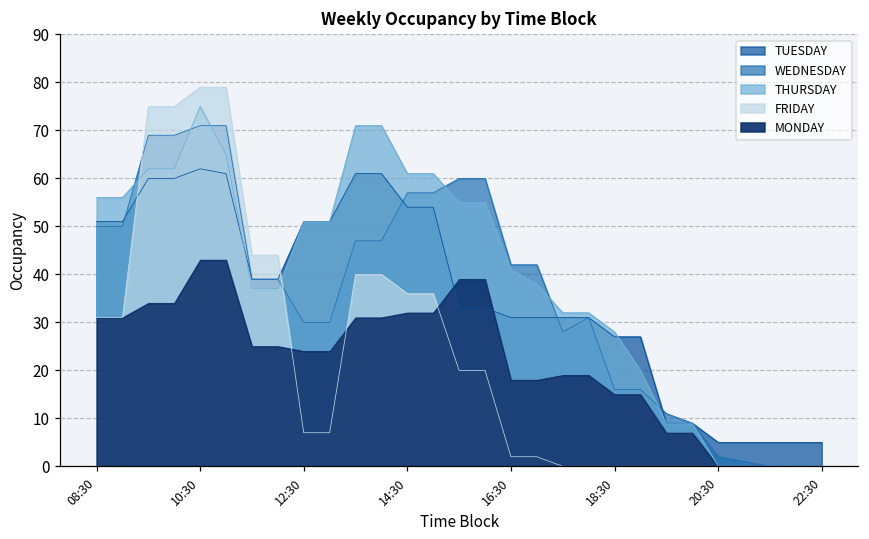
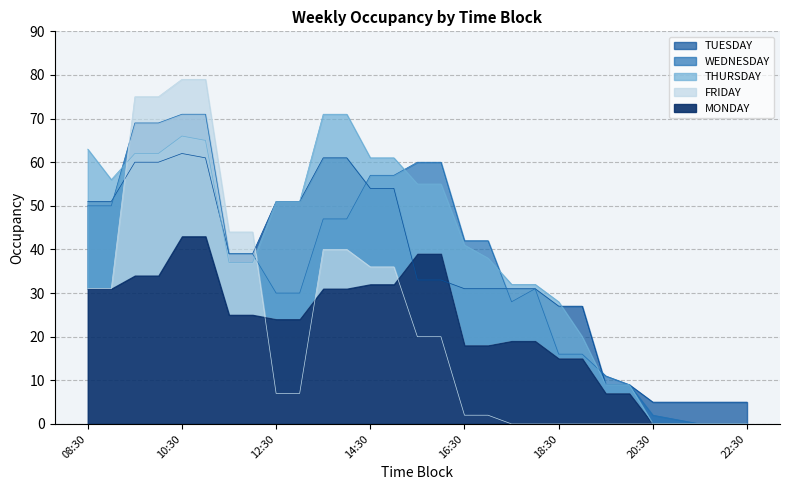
THURSDAY, 08:30: 56 -> 63
THURSDAY, 10:30: 75 -> 66
